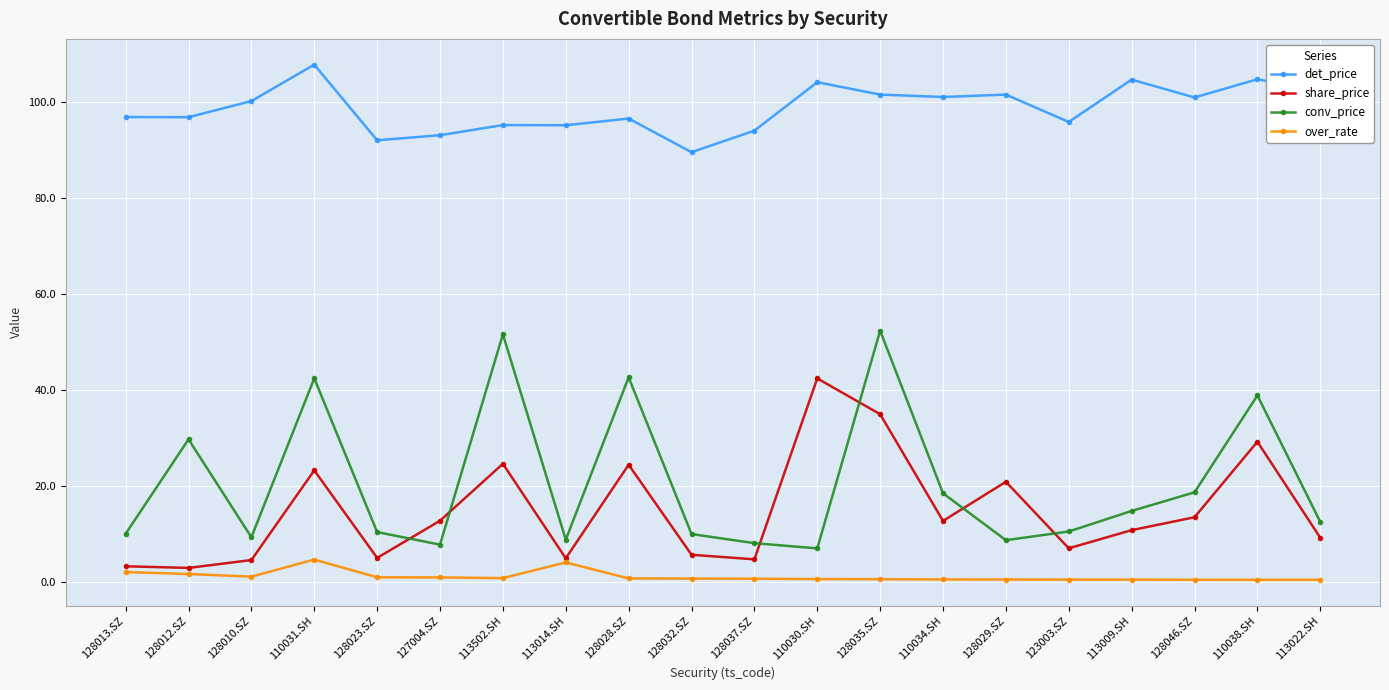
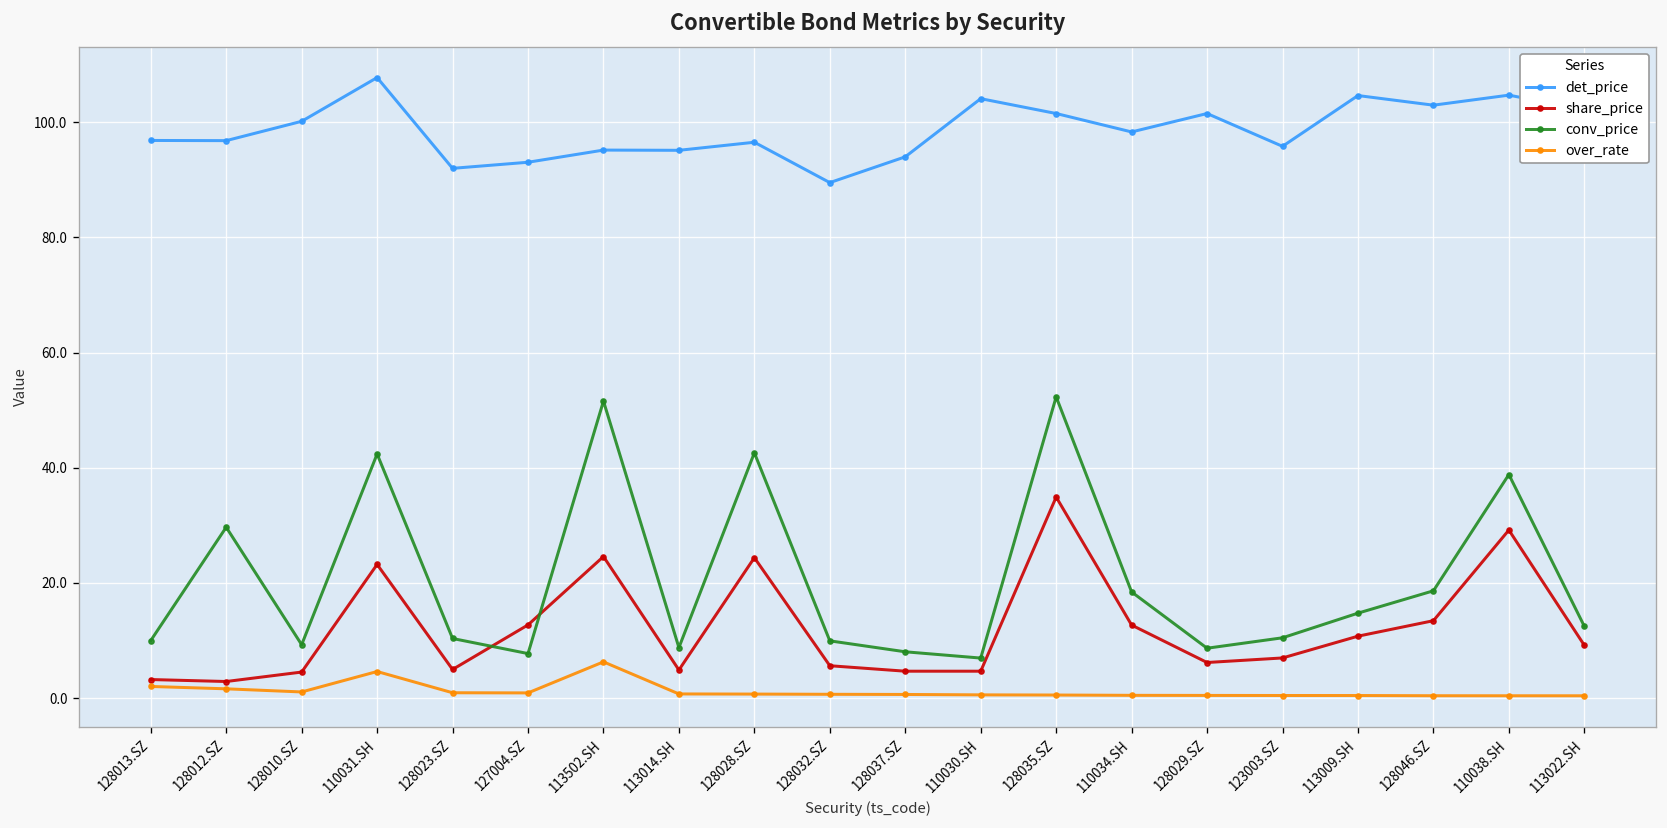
over_rate, 113502.SH: 1 -> 6
over_rate, 113014.SH: 4 -> 1
share_price, 110030.SH: 42 -> 5
det_price, 110034.SH: 101 -> 98
share_price, 128029.SZ: 21 -> 6
det_price, 128046.SZ: 101 -> 103
